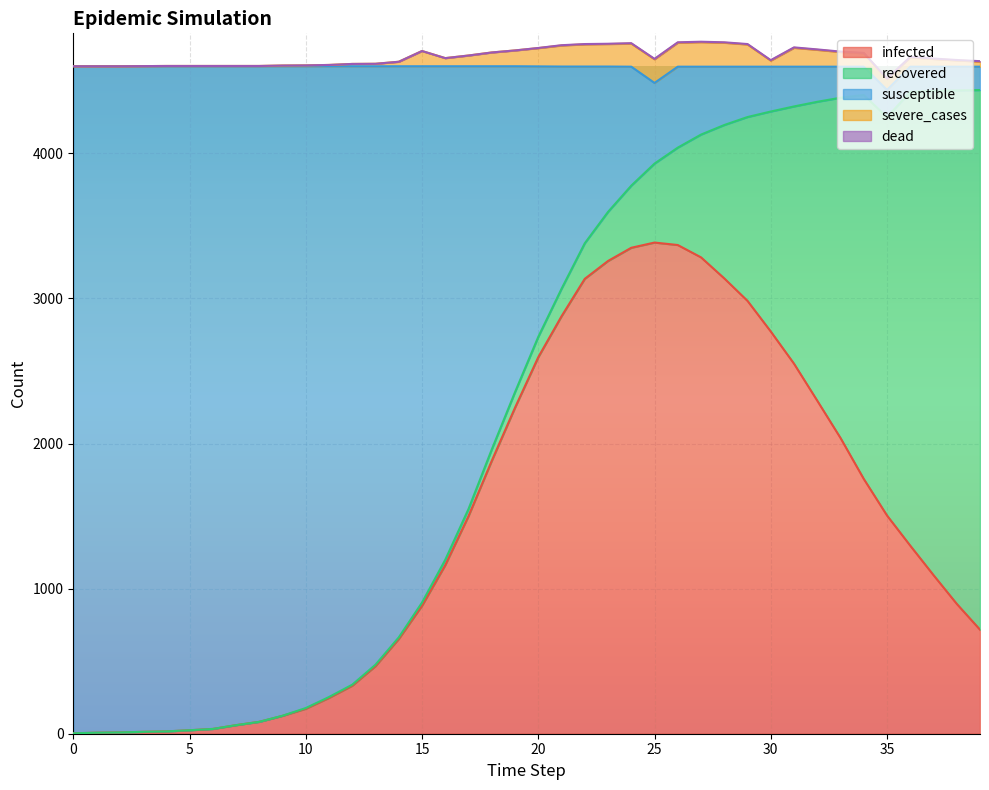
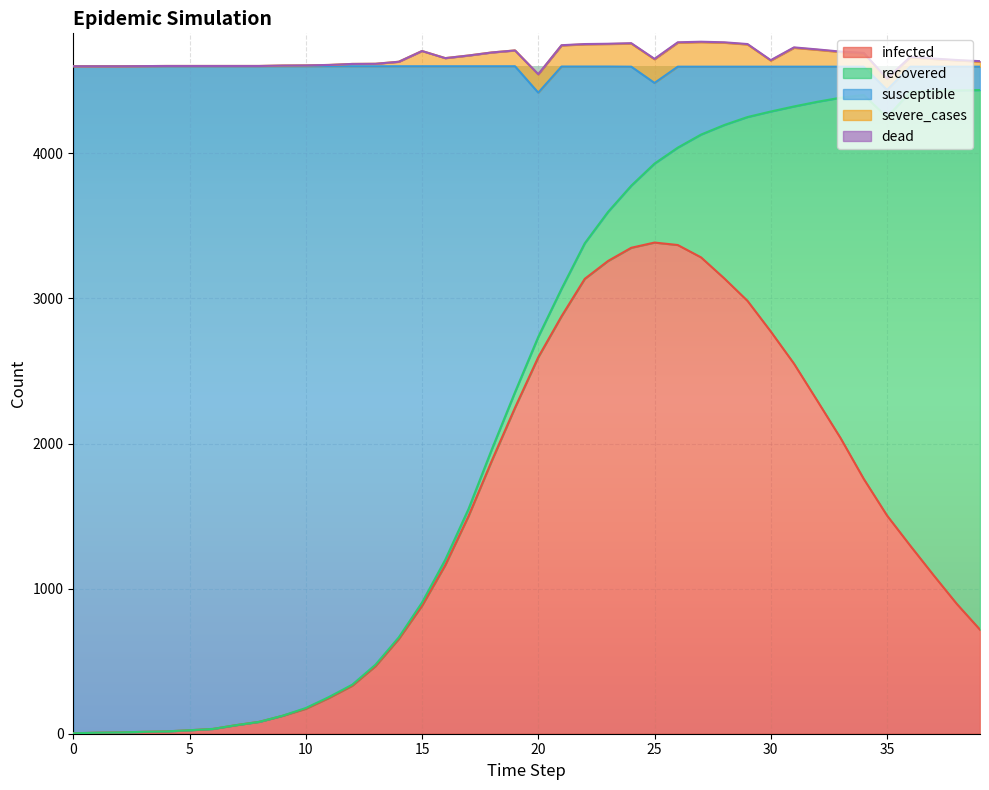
susceptible, 20: 1860 -> 1680
